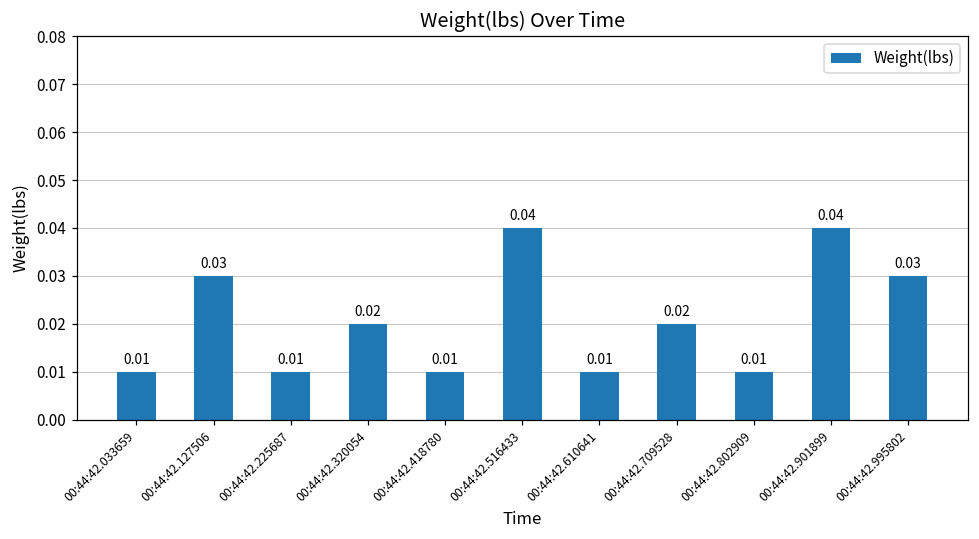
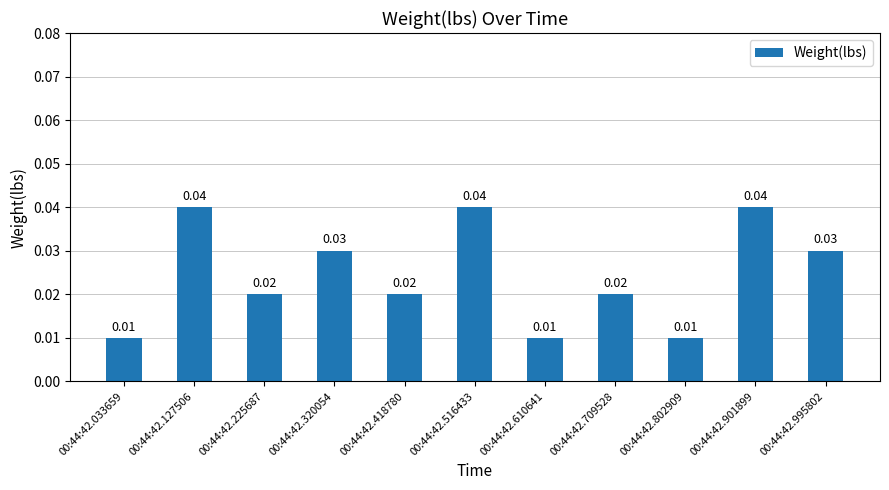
00:44:42.127506: 0.03 -> 0.04
00:44:42.225687: 0.01 -> 0.02
00:44:42.320054: 0.02 -> 0.03
00:44:42.418780: 0.01 -> 0.02
